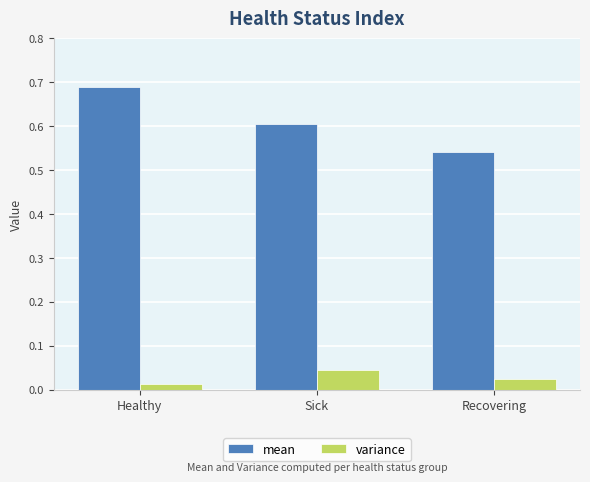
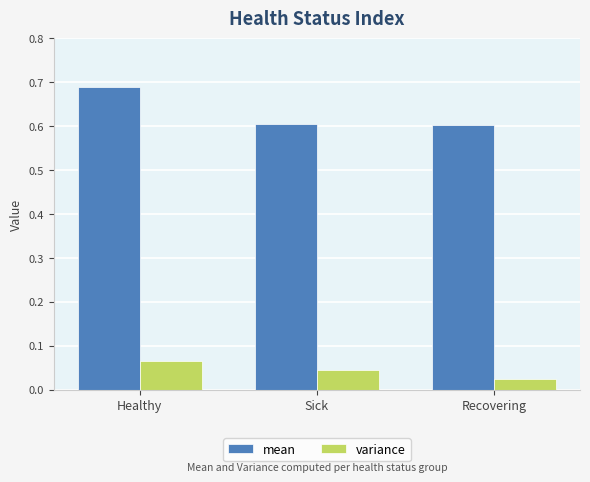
variance, Healthy: 0.01 -> 0.07
mean, Recovering: 0.54 -> 0.60
